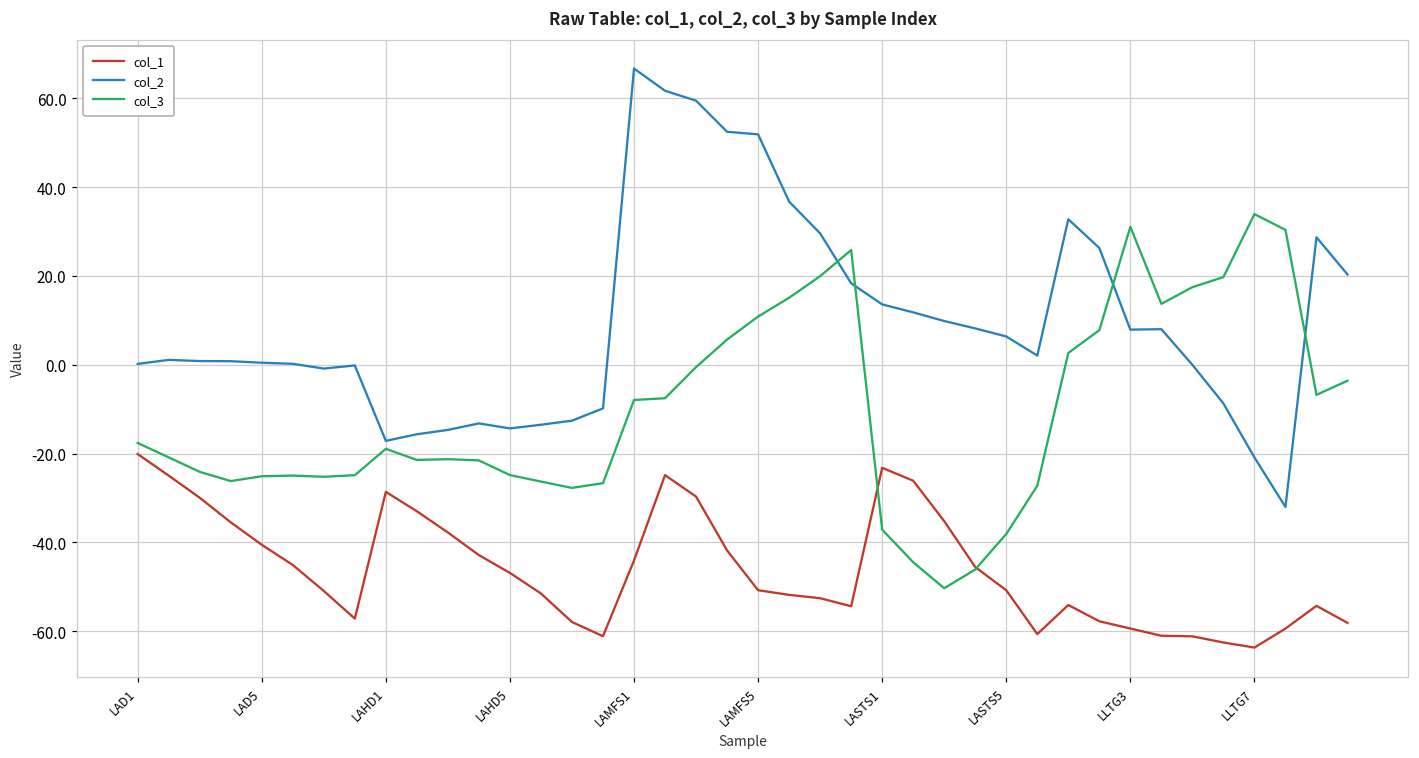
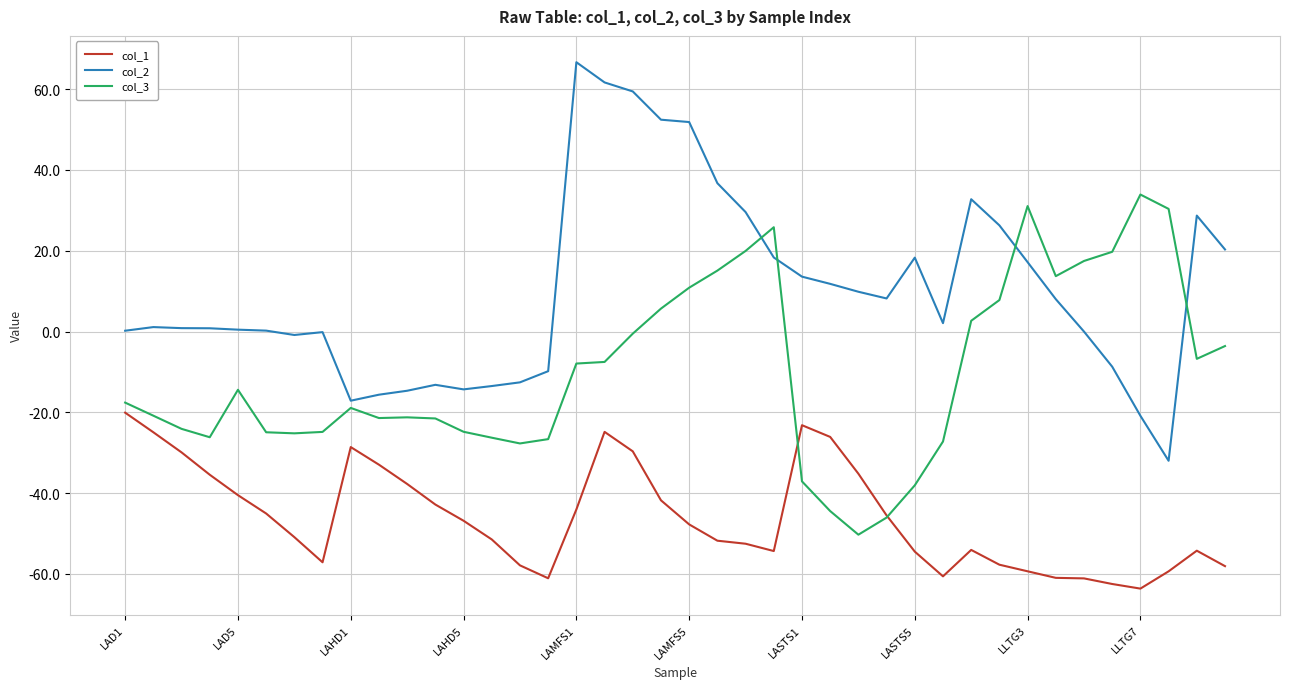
col_3, LAD5: -25 -> -14
col_1, LAMFS5: -51 -> -48
col_1, LASTS5: -51 -> -55
col_2, LASTS5: 6 -> 18
col_2, LLTG3: 8 -> 17
